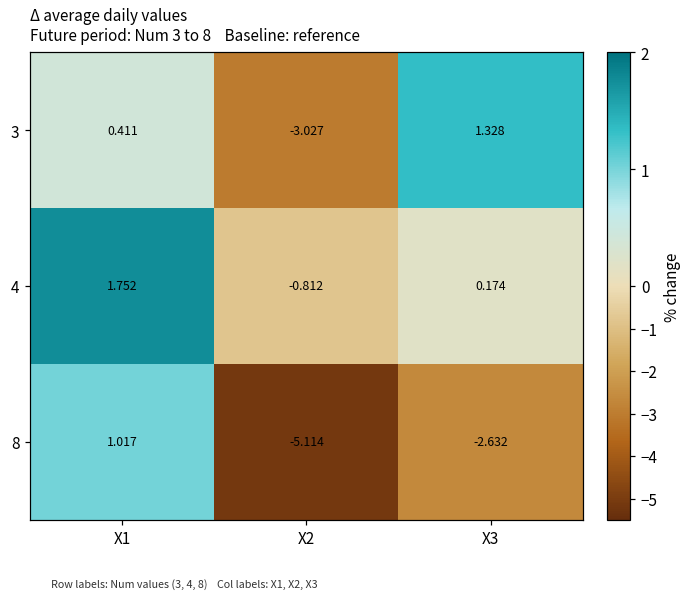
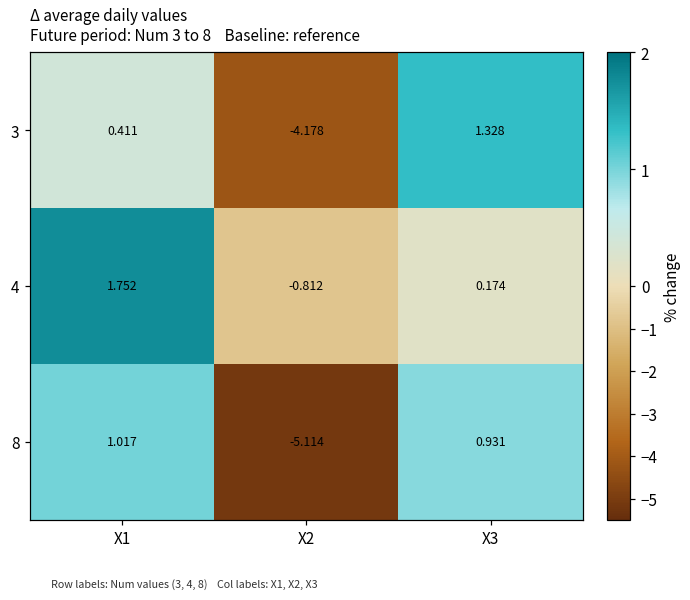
3, X2: -3.027 -> -4.178
8, X3: -2.632 -> 0.931
